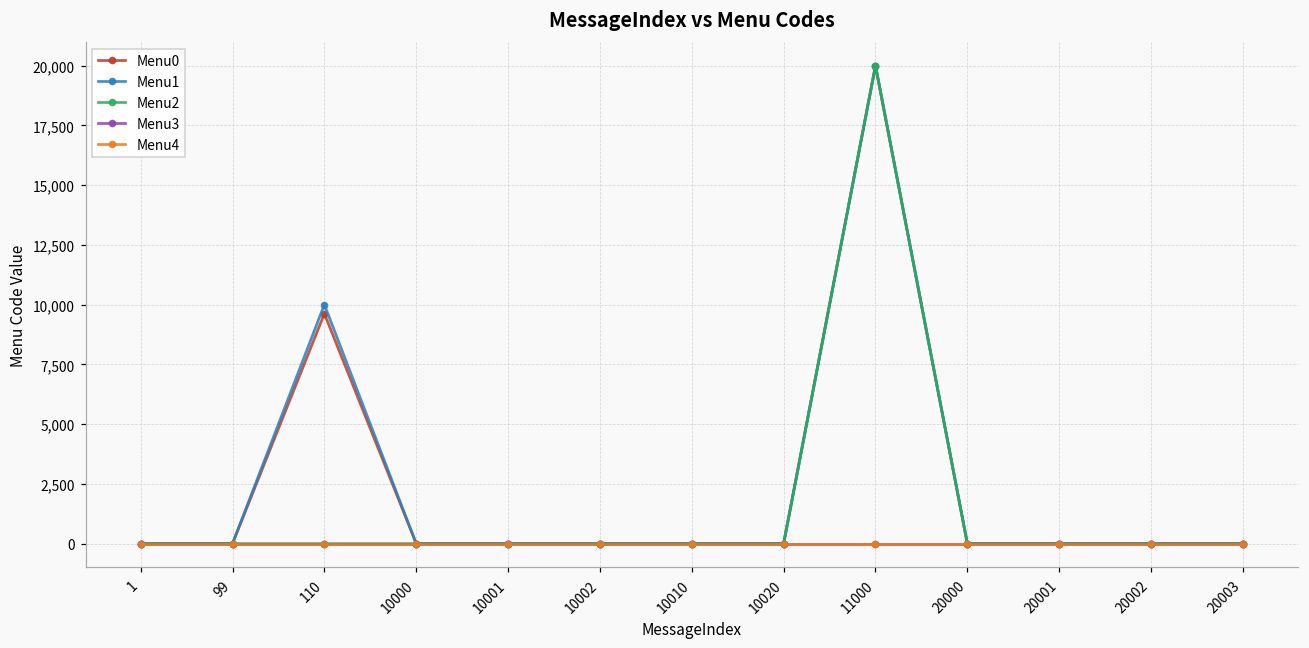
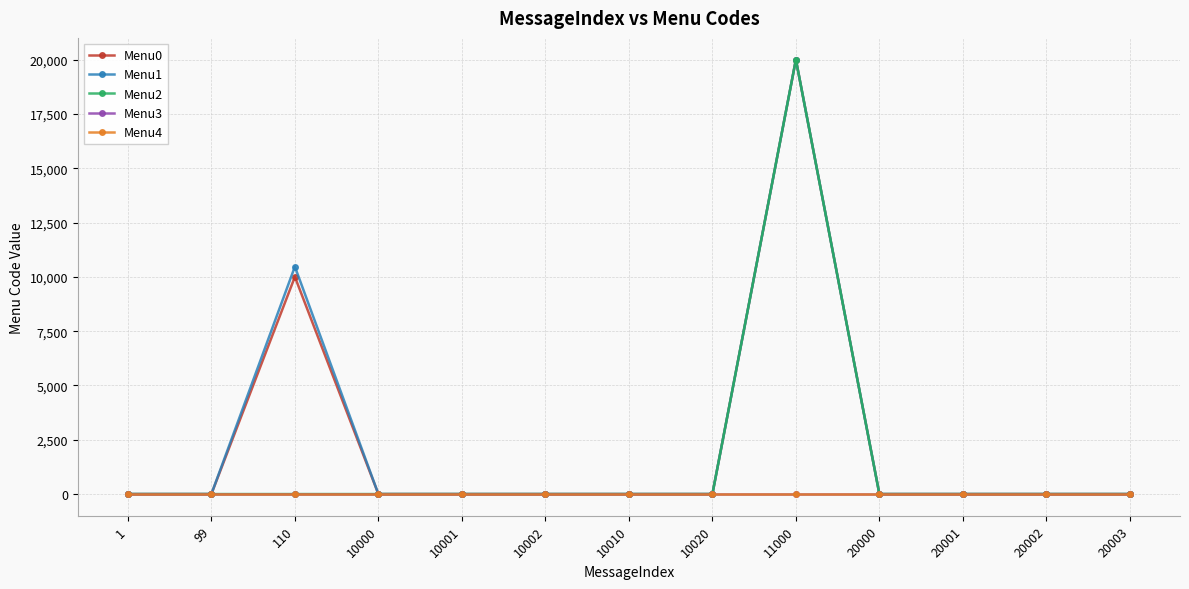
Menu0, 110: 9,600 -> 10,000
Menu1, 110: 10,000 -> 10,500
